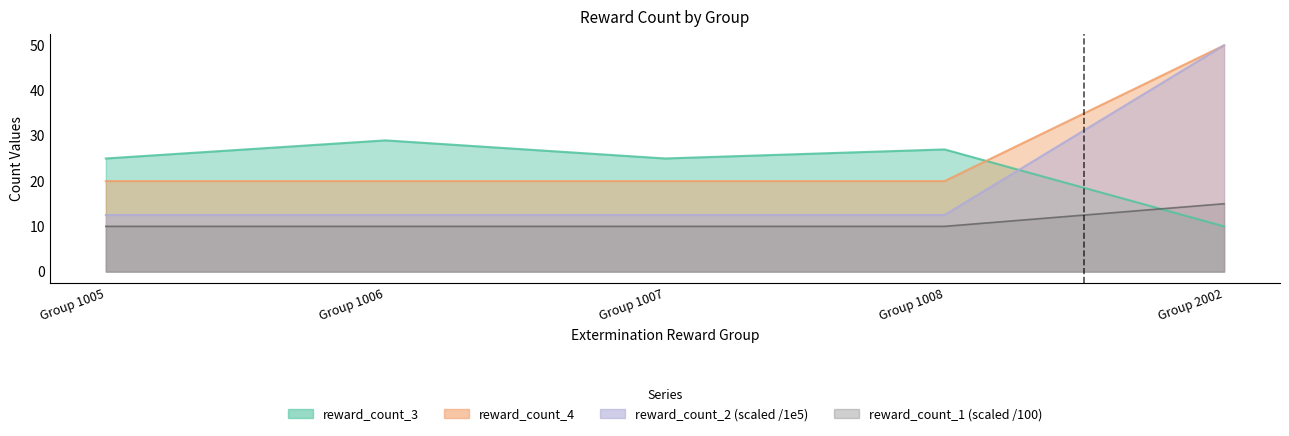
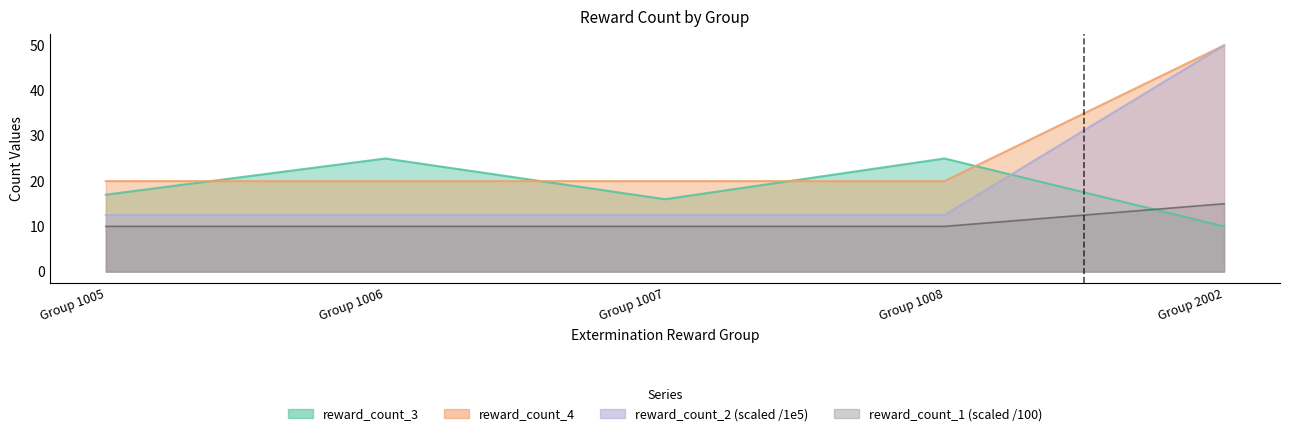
reward_count_3, Group 1005: 25 -> 17
reward_count_3, Group 1006: 29 -> 25
reward_count_3, Group 1007: 25 -> 16
reward_count_3, Group 1008: 27 -> 25
